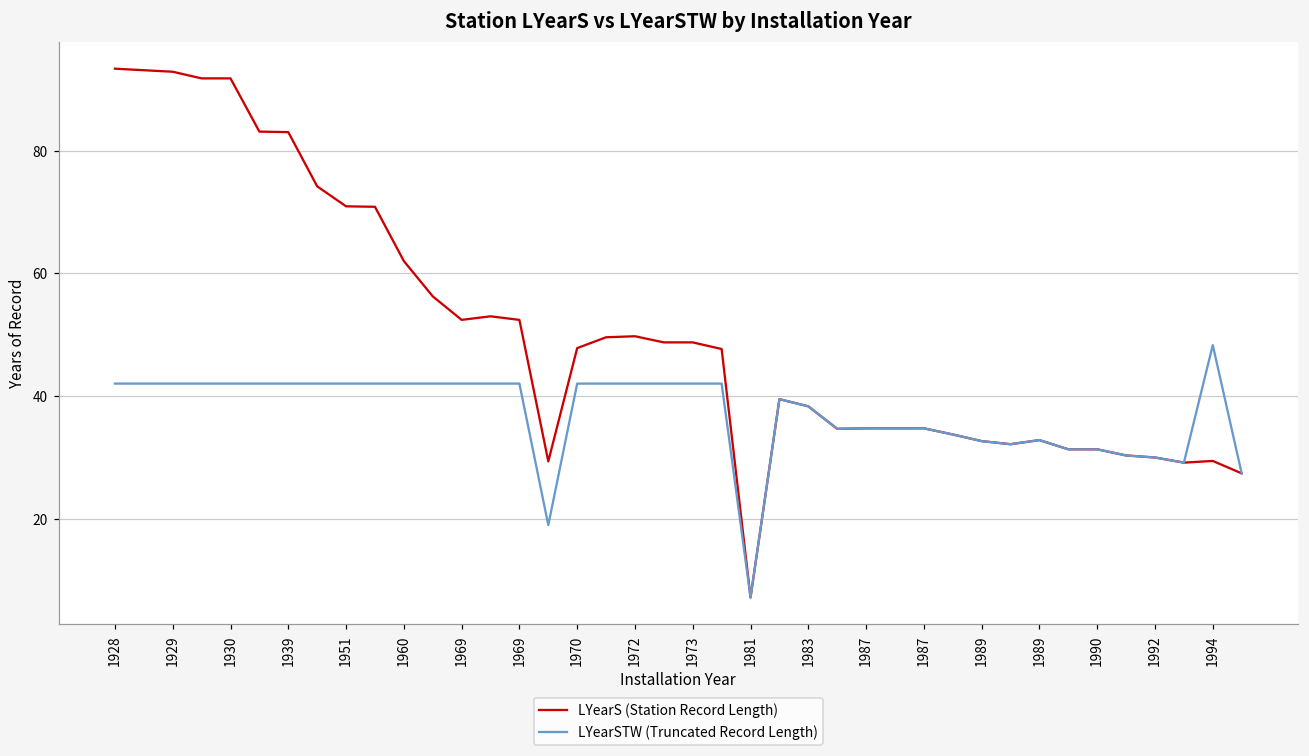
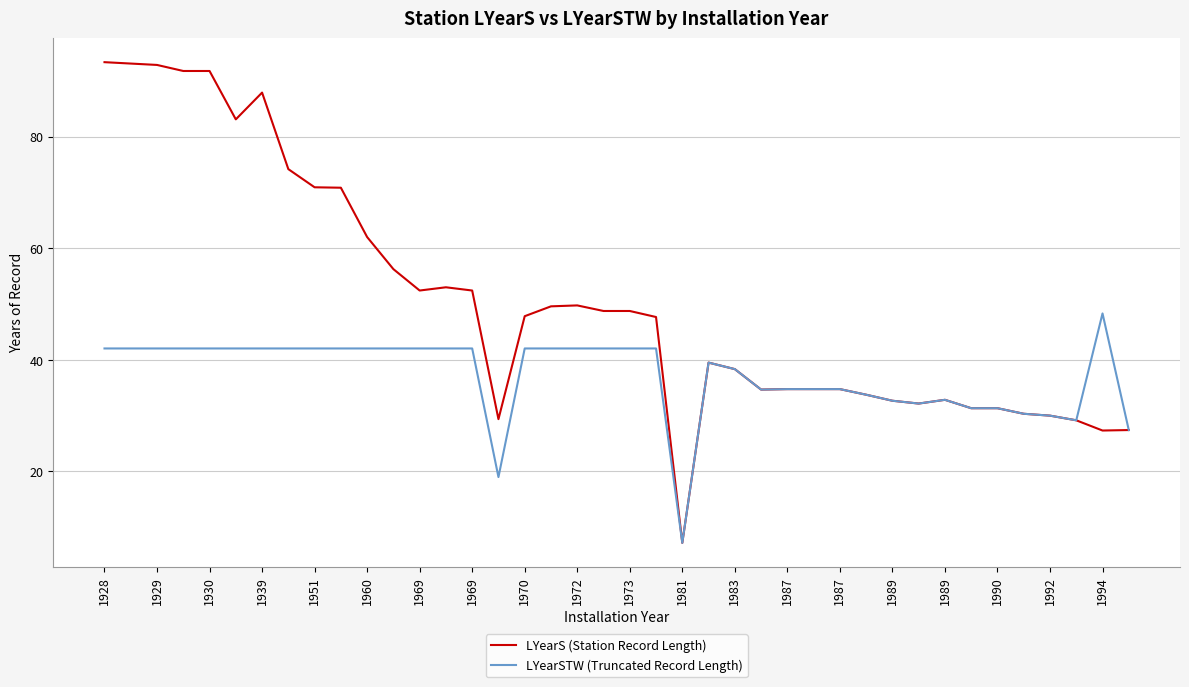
LYearS (Station Record Length), 1939: 83 -> 88
LYearS (Station Record Length), 1994: 29 -> 27
